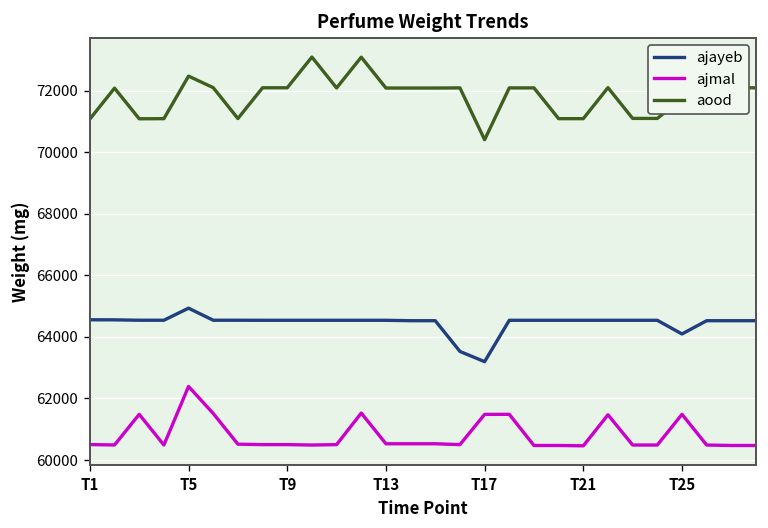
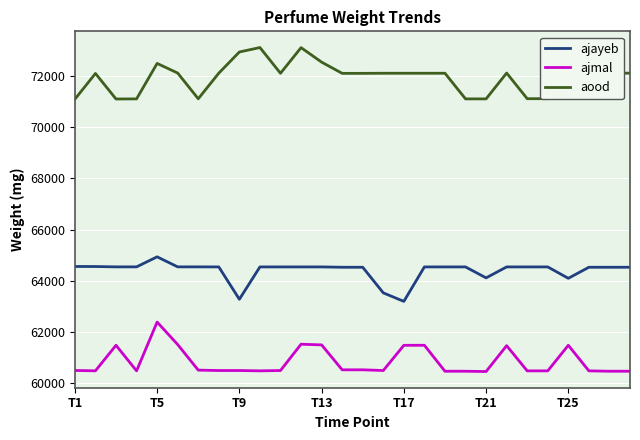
ajayeb, T9: 64500 -> 63300
aood, T9: 72100 -> 72900
ajmal, T13: 60500 -> 61500
aood, T13: 72100 -> 72500
aood, T17: 70400 -> 72100
ajayeb, T21: 64500 -> 64100
